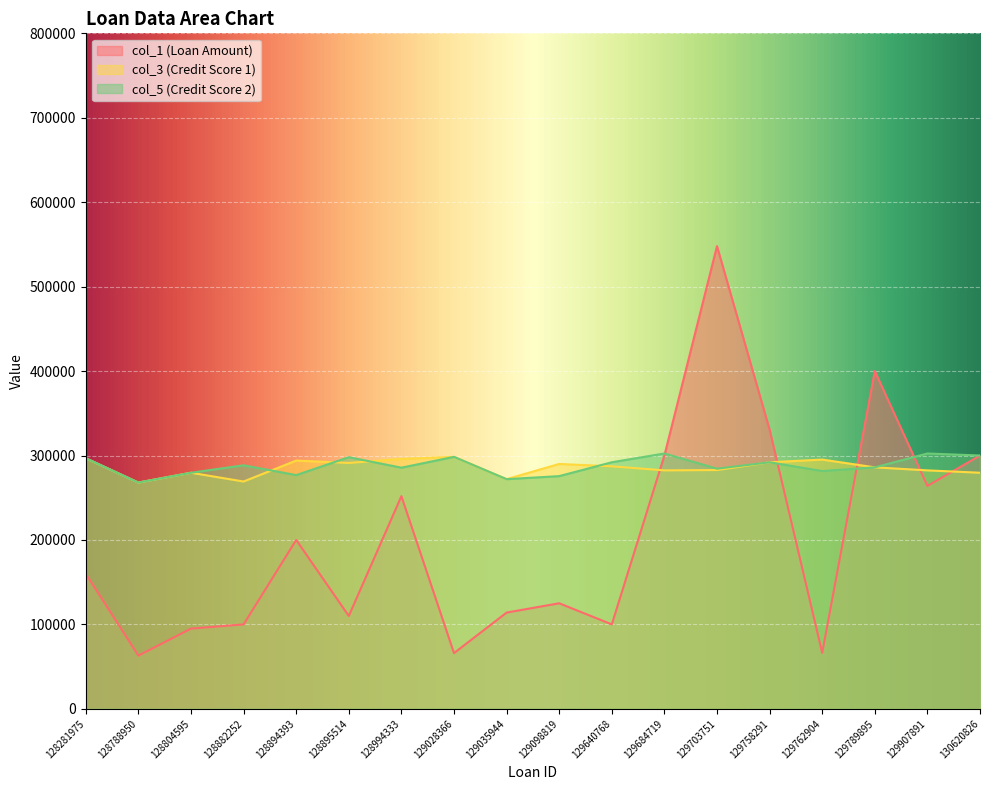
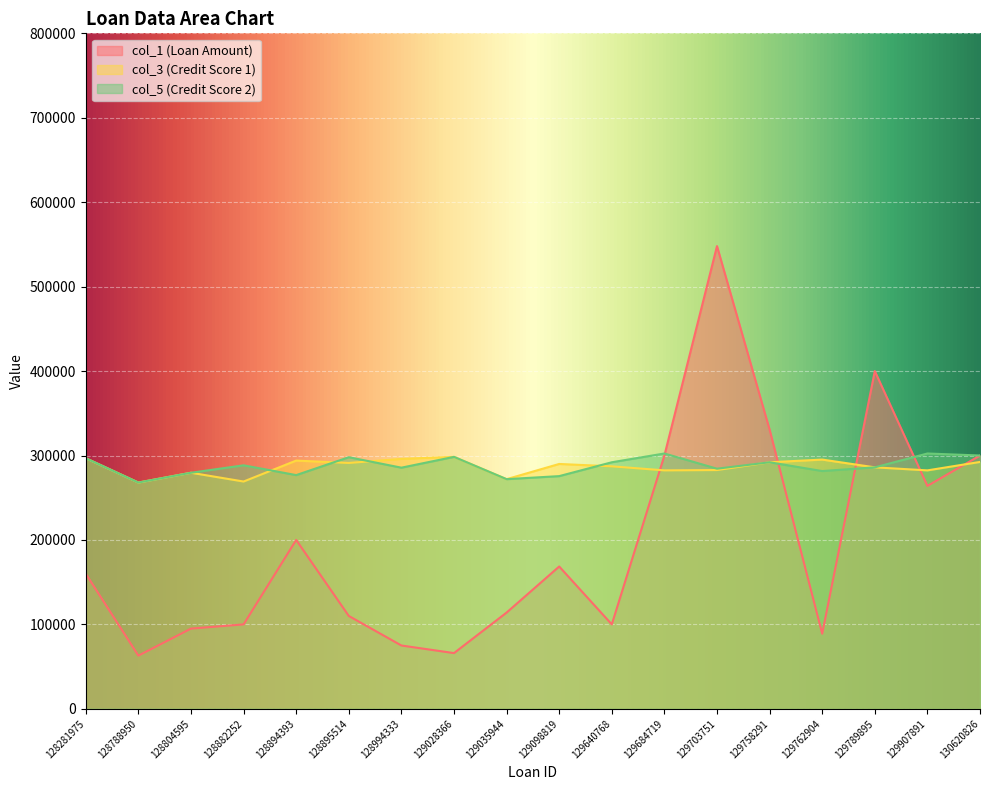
col_1 (Loan Amount), 128994333: 250000 -> 80000
col_1 (Loan Amount), 129098819: 130000 -> 170000
col_1 (Loan Amount), 129762904: 70000 -> 90000
col_3 (Credit Score 1), 130620826: 280000 -> 290000
